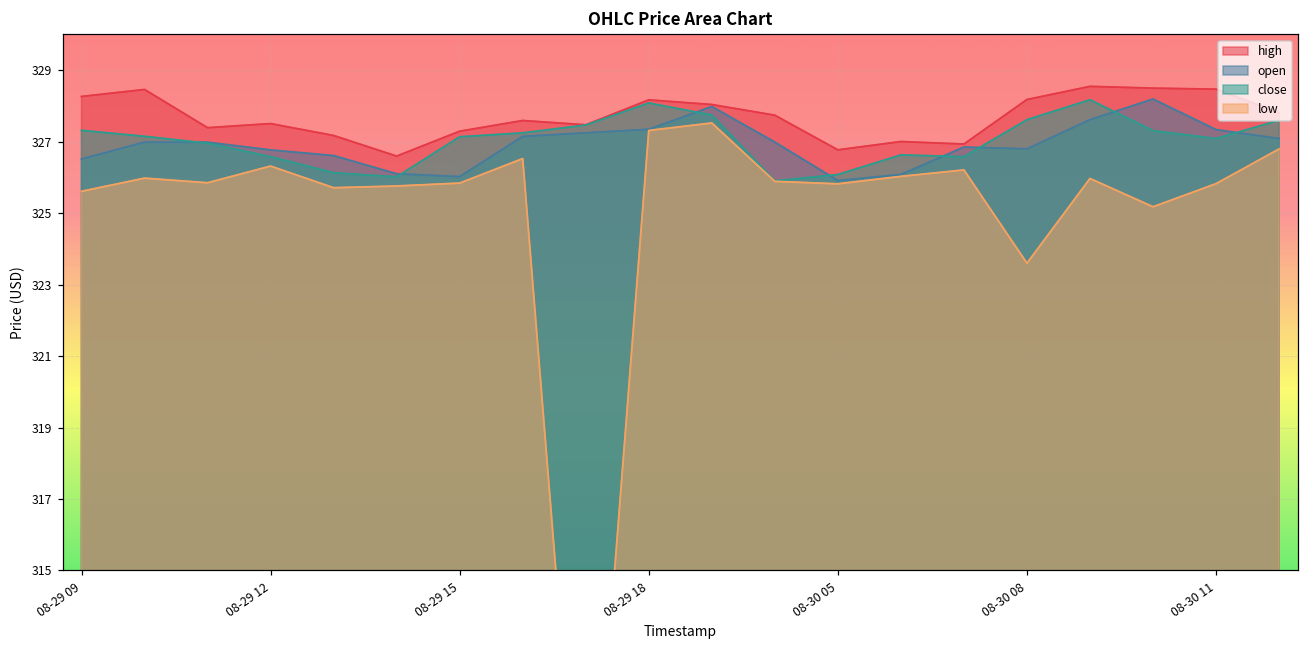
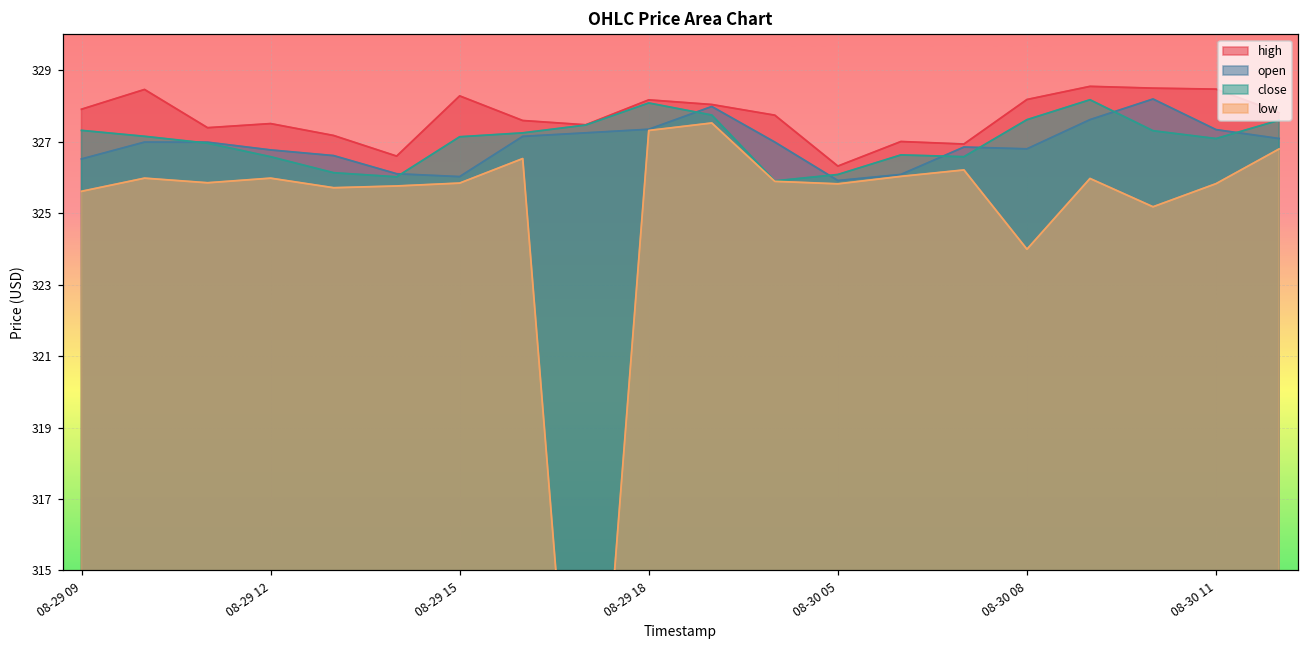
high, 08-29 09: 328.3 -> 327.9
low, 08-29 12: 326.3 -> 326.0
high, 08-29 15: 327.3 -> 328.3
high, 08-30 05: 326.8 -> 326.3
low, 08-30 08: 323.6 -> 324.0
